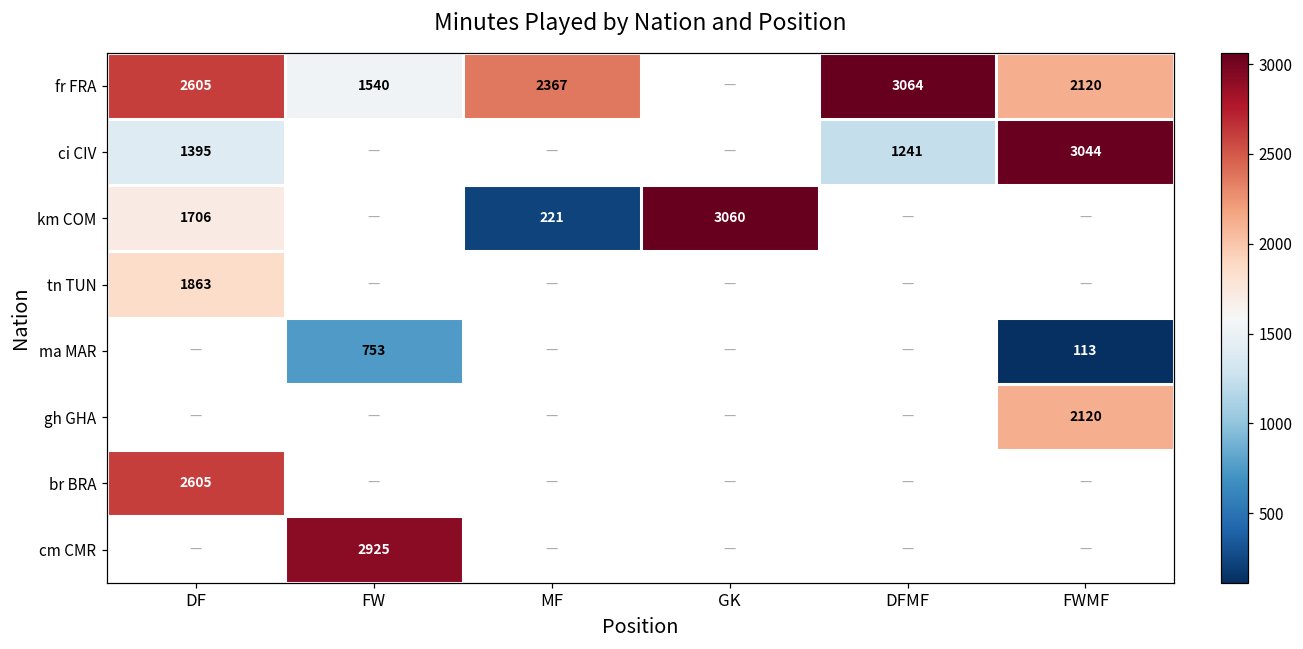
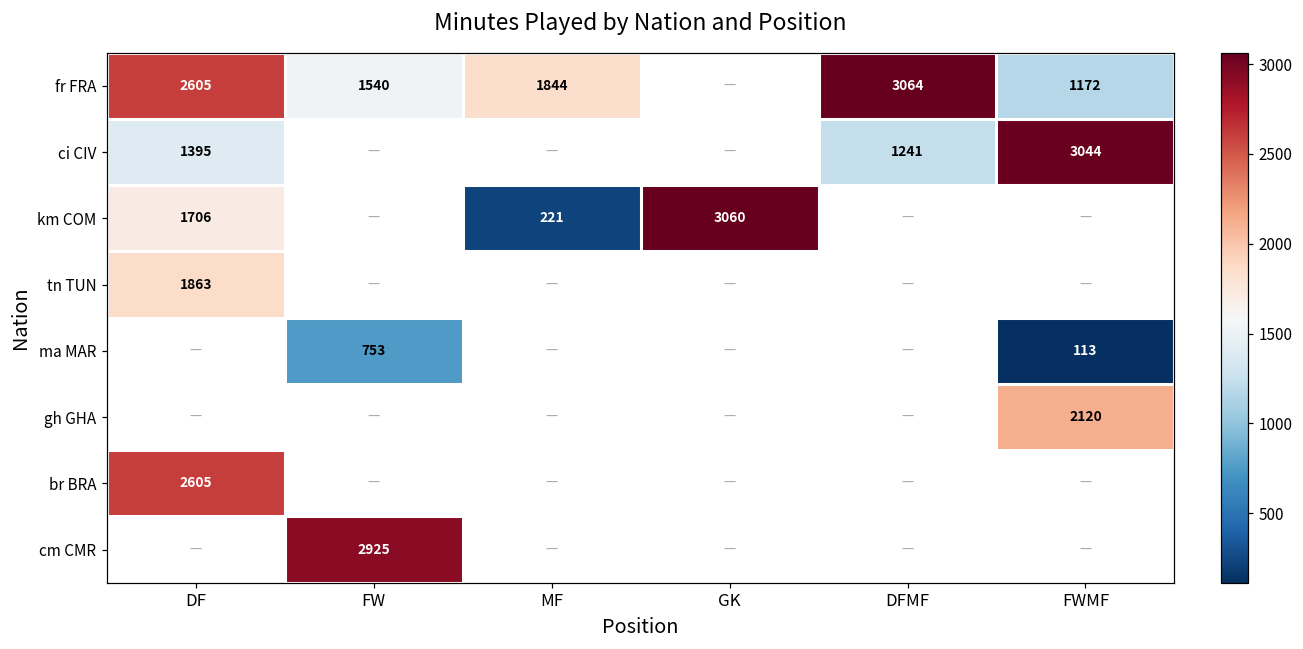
fr FRA, MF: 2367 -> 1844
fr FRA, FWMF: 2120 -> 1172
